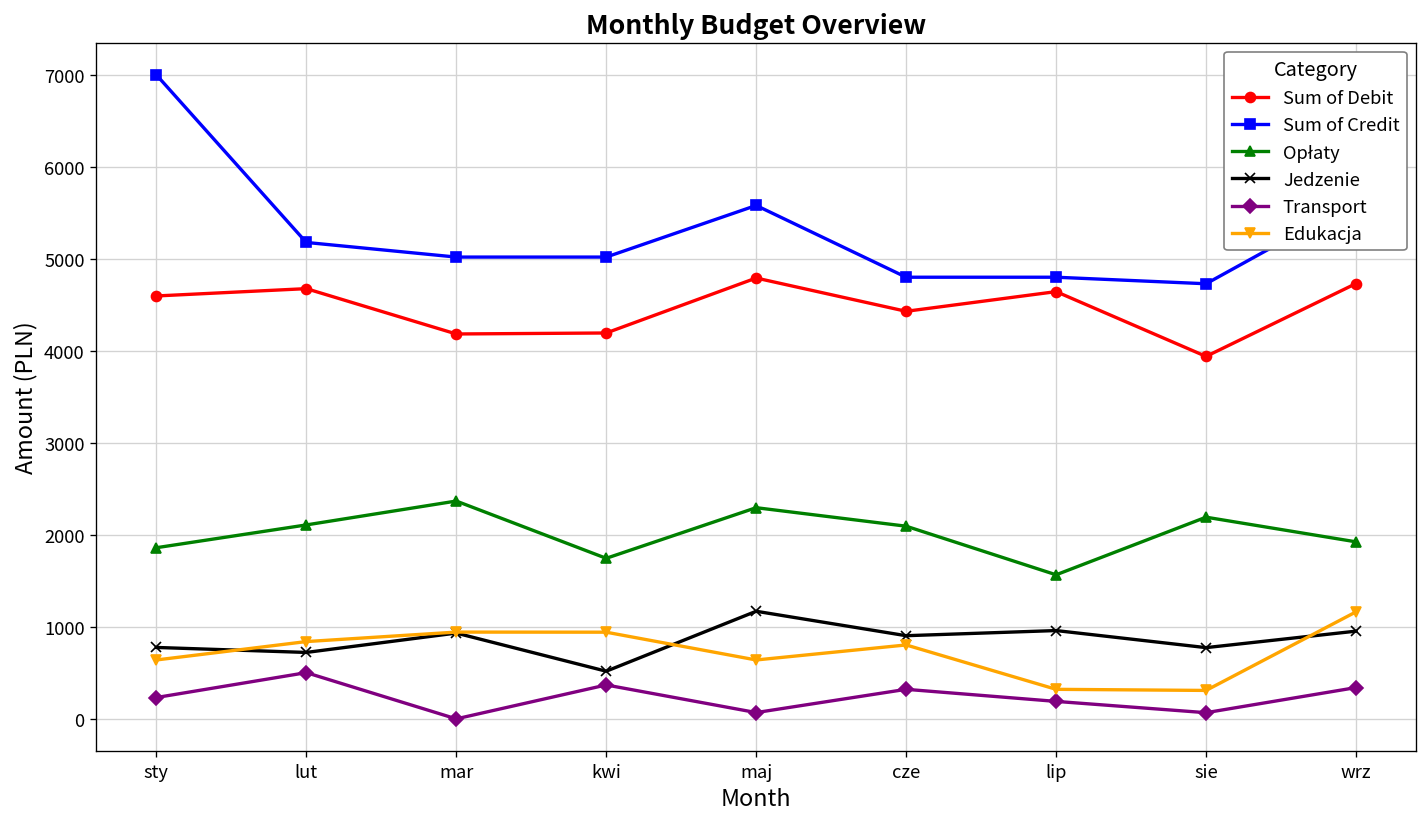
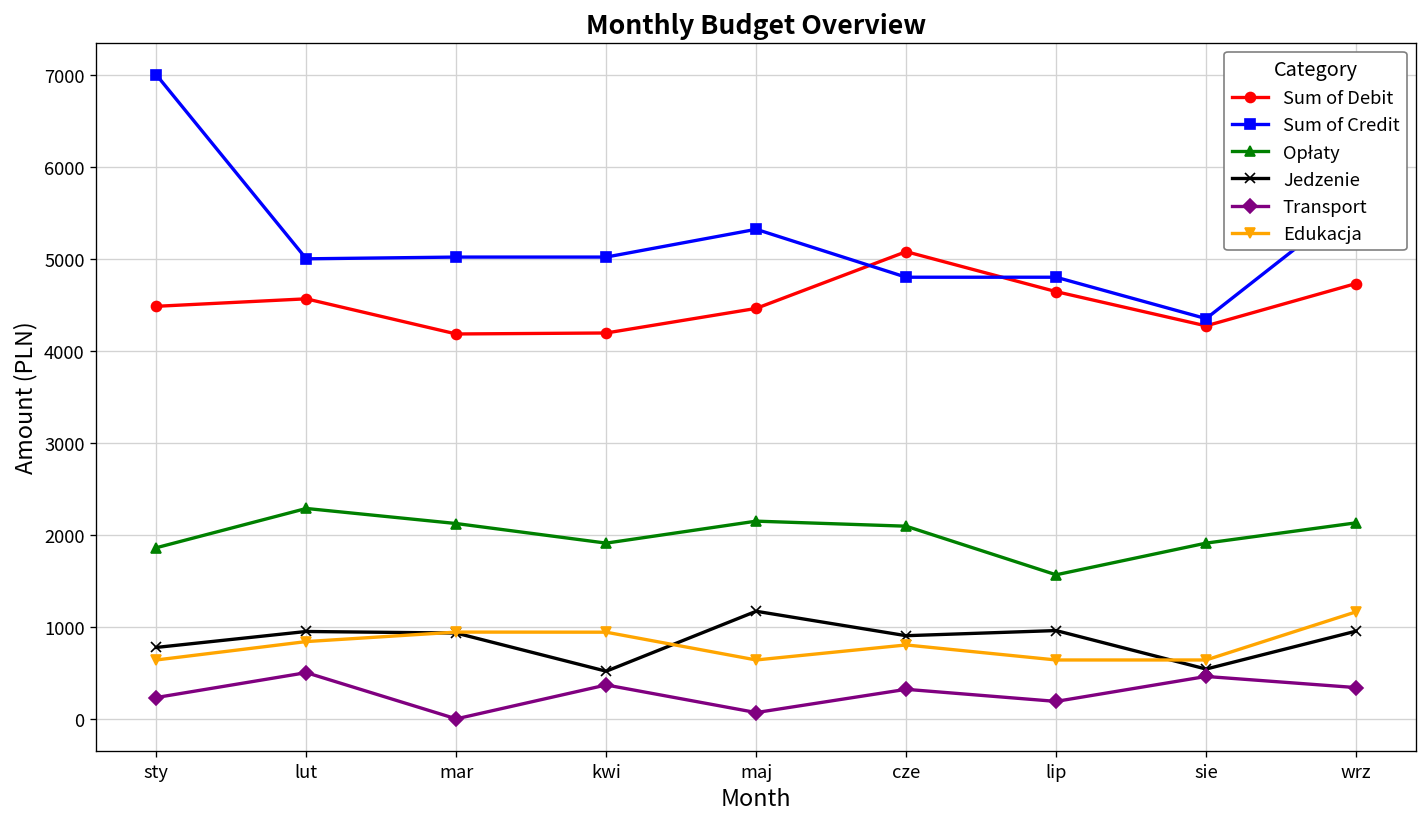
Sum of Debit, sty: 4600 -> 4500
Sum of Debit, lut: 4700 -> 4600
Sum of Credit, lut: 5200 -> 5000
Opłaty, lut: 2100 -> 2300
Jedzenie, lut: 700 -> 900
Opłaty, mar: 2400 -> 2100
Opłaty, kwi: 1700 -> 1900
Sum of Debit, maj: 4800 -> 4500
Sum of Credit, maj: 5600 -> 5300
Opłaty, maj: 2300 -> 2100
Sum of Debit, cze: 4400 -> 5100
Edukacja, lip: 300 -> 600
Sum of Debit, sie: 3900 -> 4300
Sum of Credit, sie: 4700 -> 4400
Opłaty, sie: 2200 -> 1900
Jedzenie, sie: 800 -> 500
Transport, sie: 100 -> 500
Edukacja, sie: 300 -> 600
Opłaty, wrz: 1900 -> 2100
